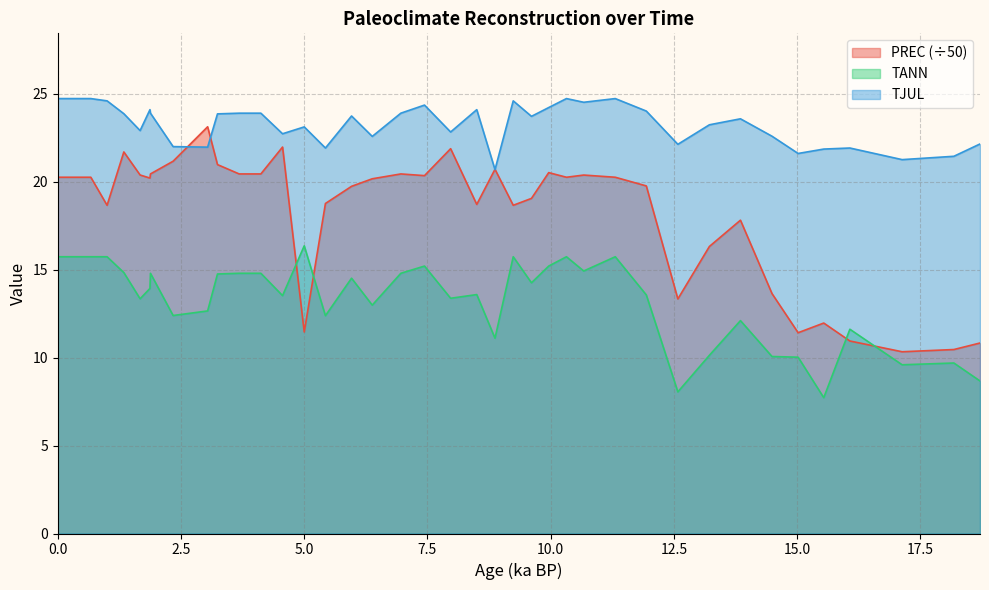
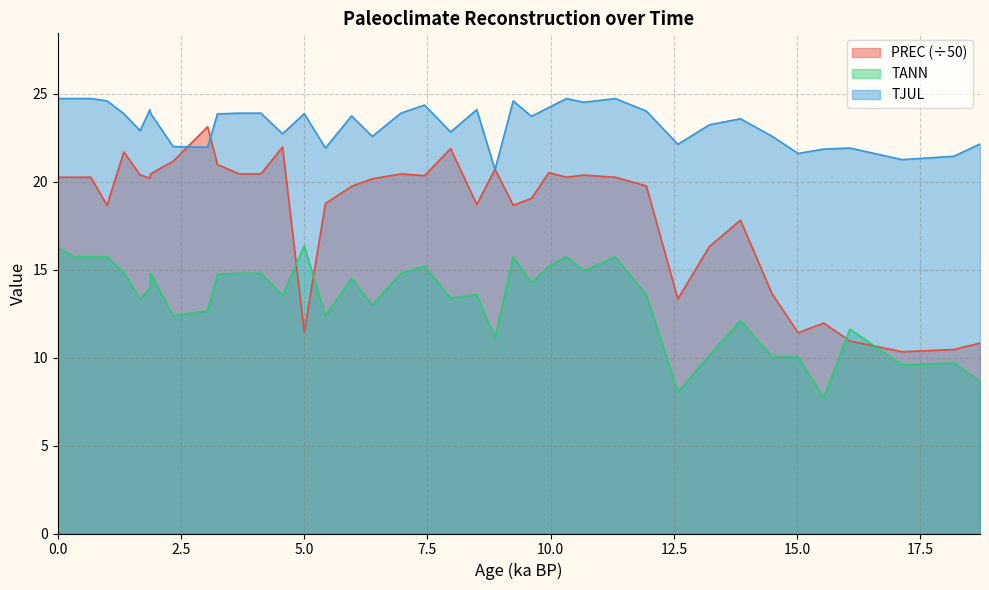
TANN, 0.0: 15.7 -> 16.3
TJUL, 5.0: 23.1 -> 23.9
